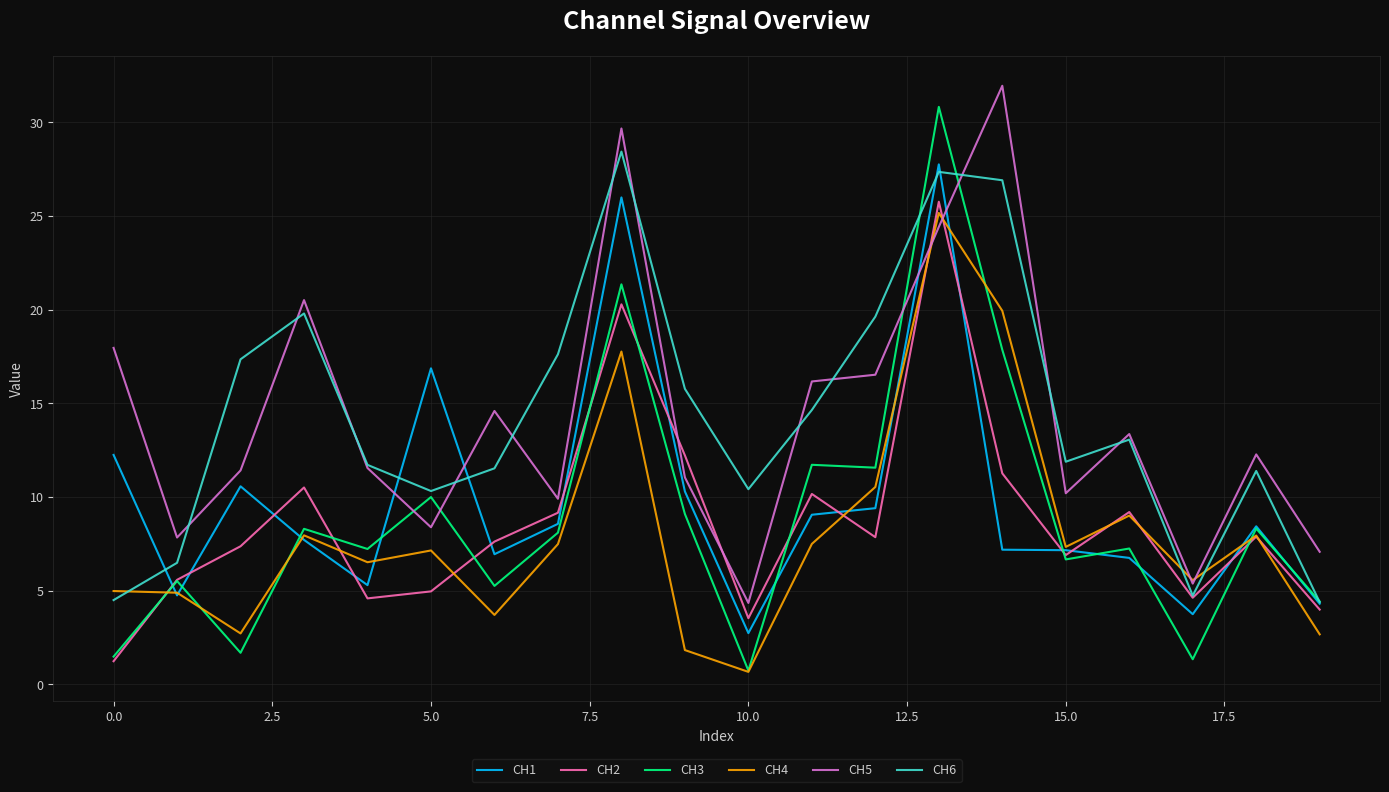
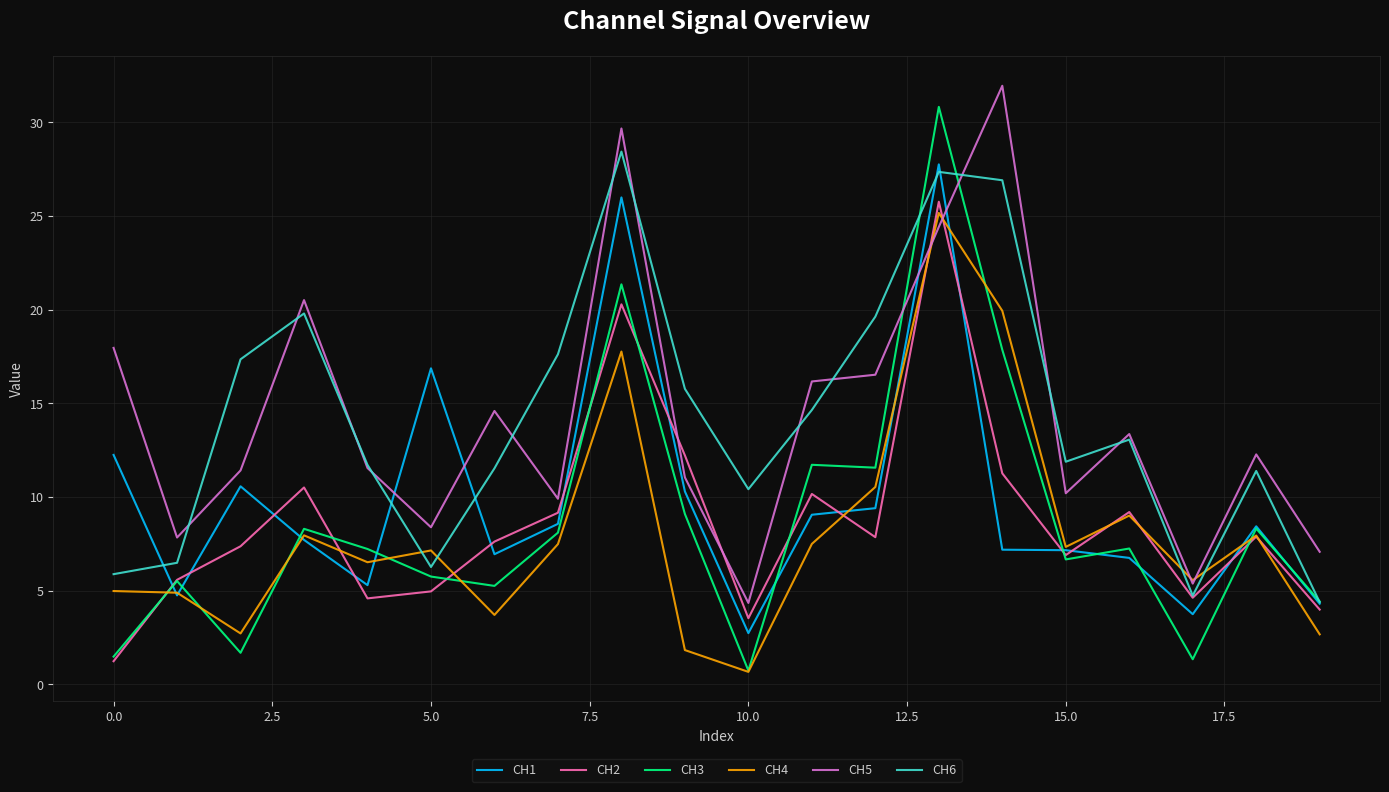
CH6, 0.0: 4.5 -> 5.9
CH3, 5.0: 10.0 -> 5.8
CH6, 5.0: 10.3 -> 6.3
